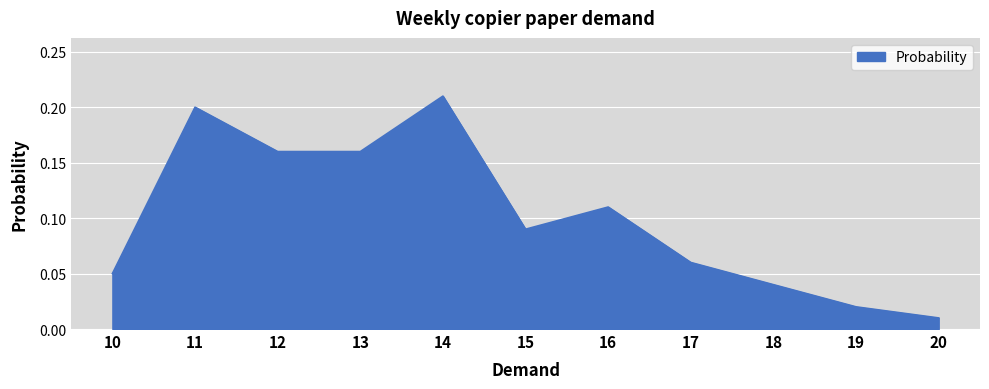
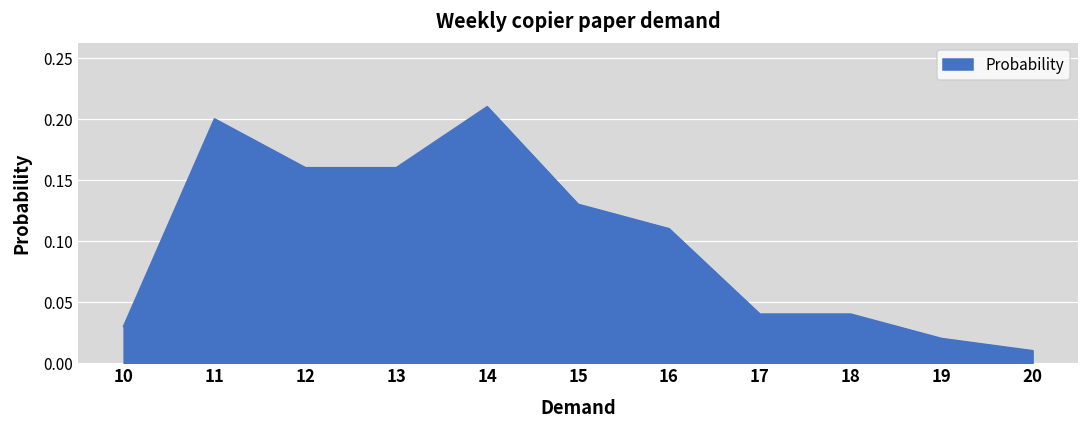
10: 0.05 -> 0.03
15: 0.09 -> 0.13
17: 0.06 -> 0.04
